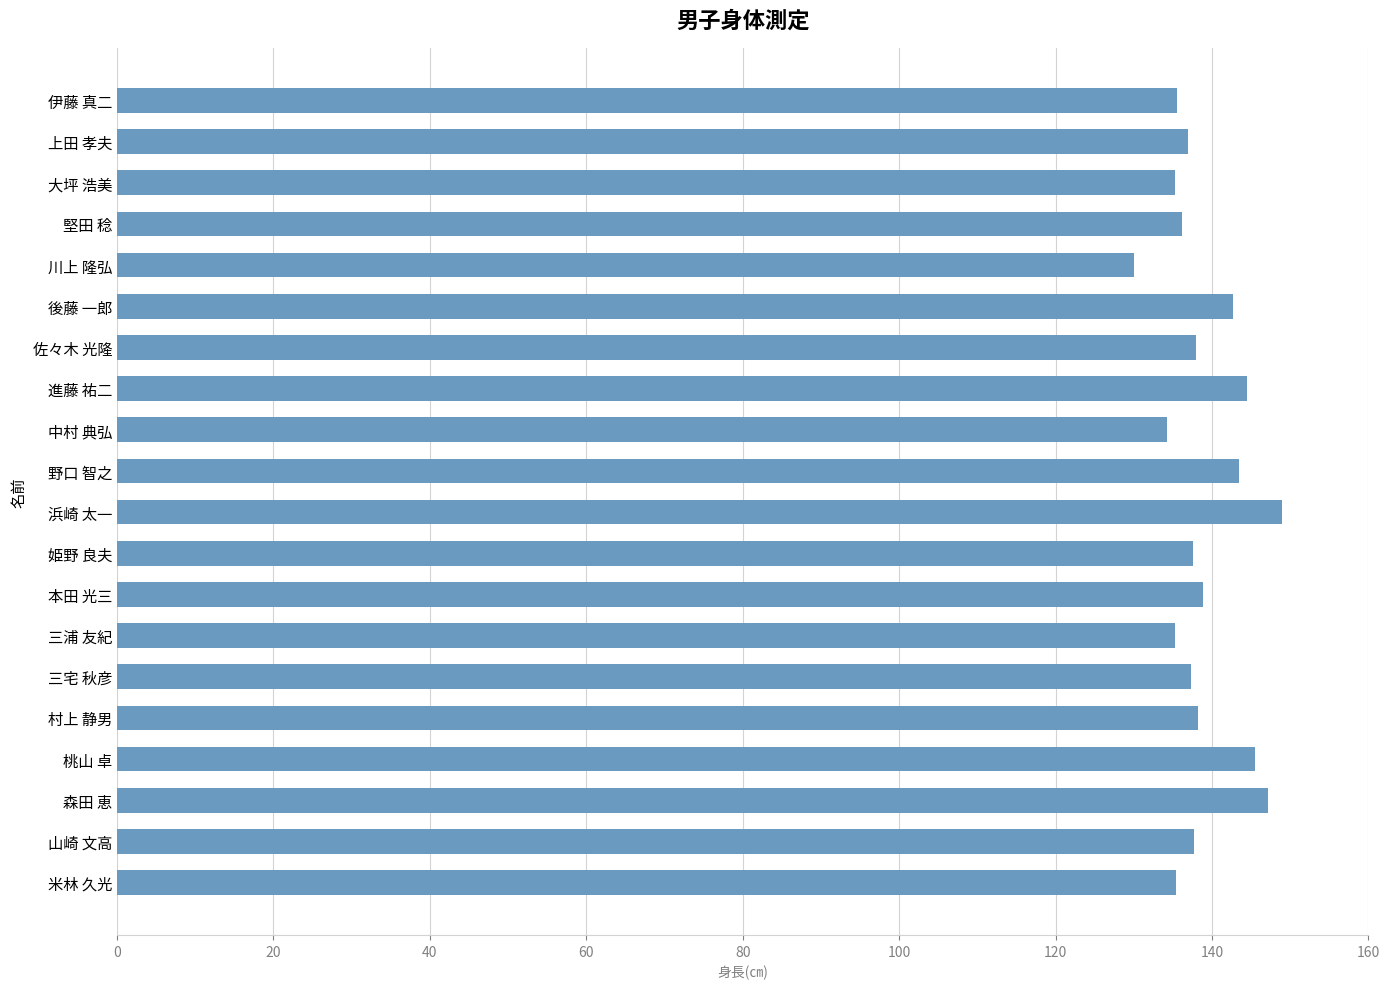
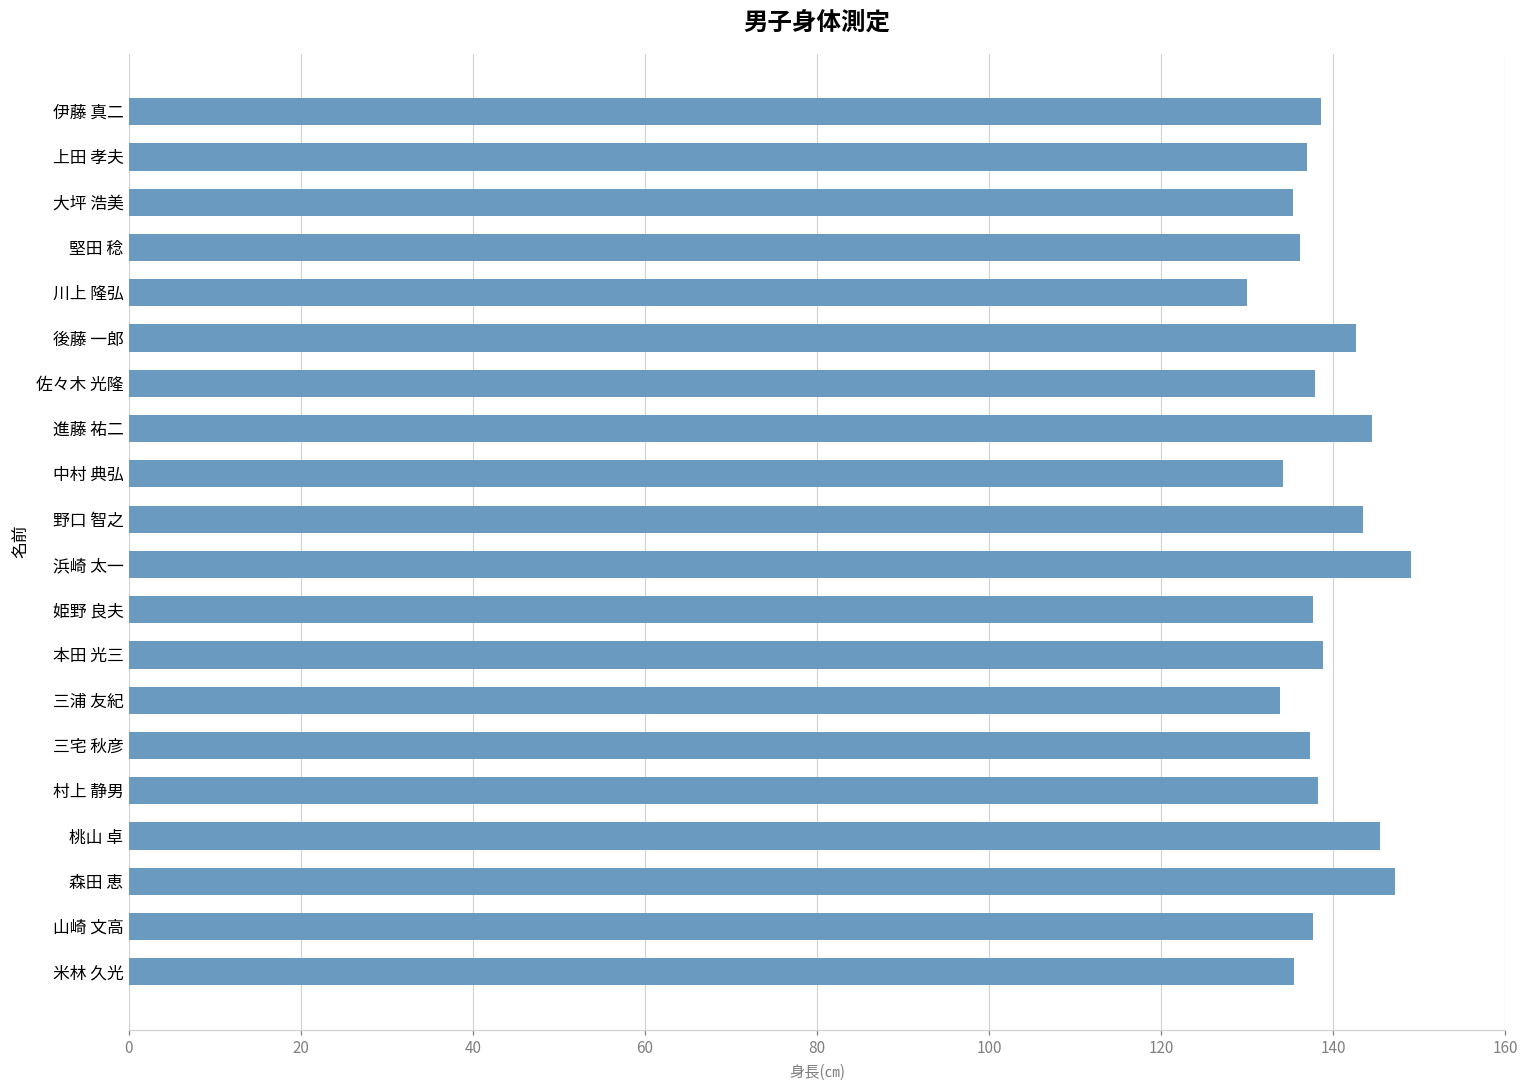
伊藤 真二: 136 -> 139
三浦 友紀: 135 -> 134
